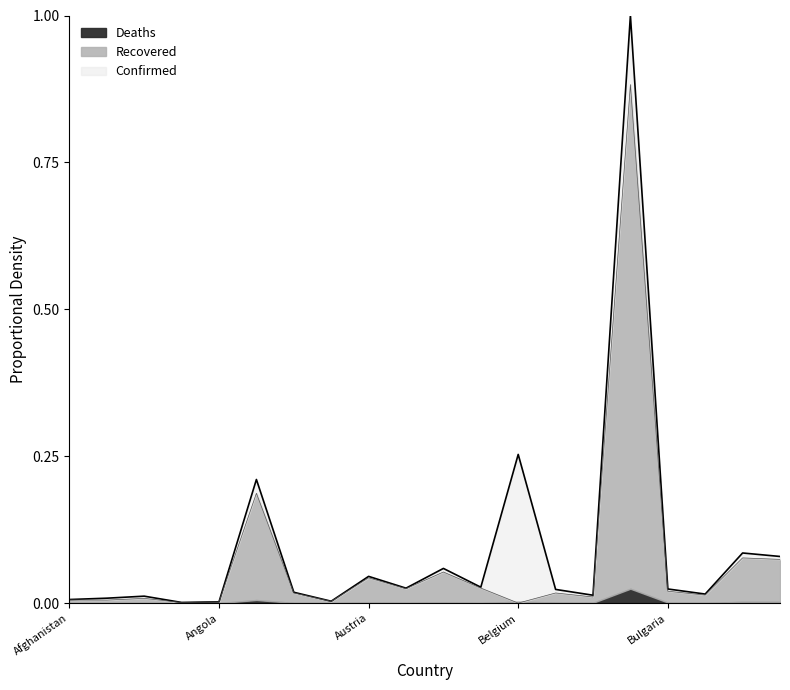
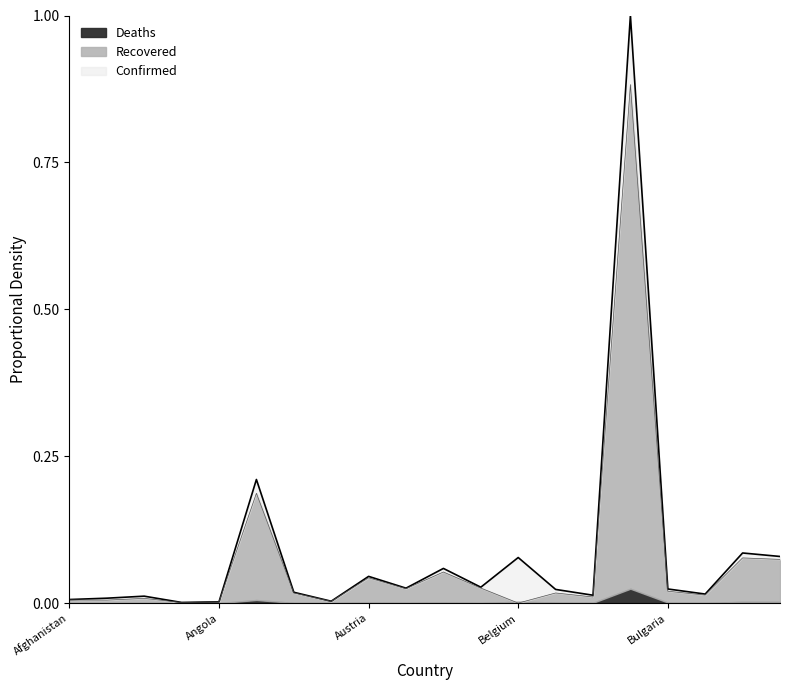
Confirmed, Belgium: 0.25 -> 0.08
